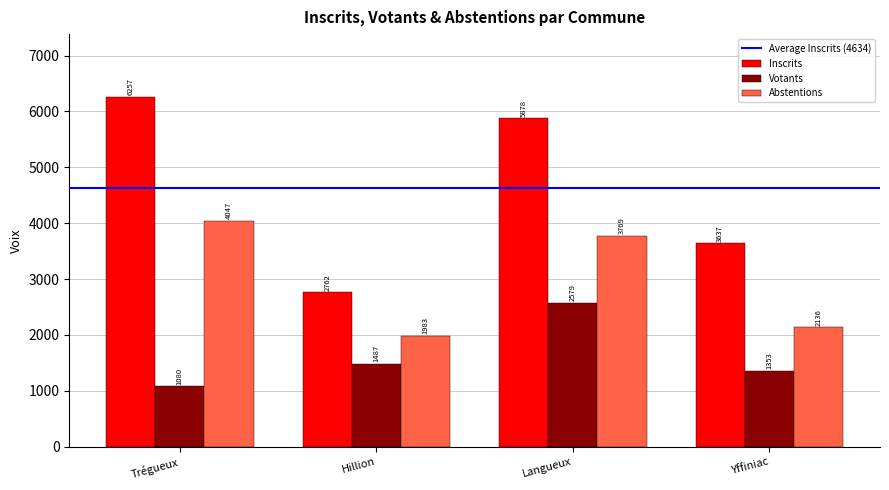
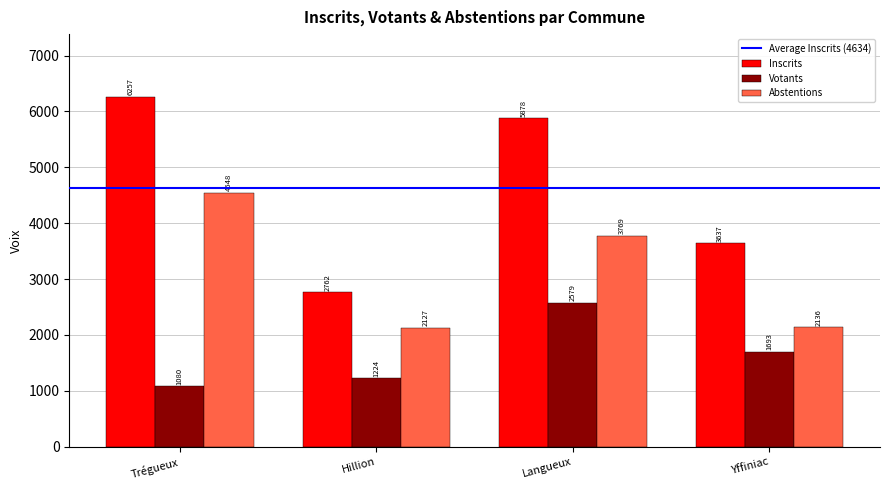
Abstentions, Trégueux: 4047 -> 4548
Votants, Hillion: 1487 -> 1224
Abstentions, Hillion: 1983 -> 2127
Votants, Yffiniac: 1353 -> 1693
